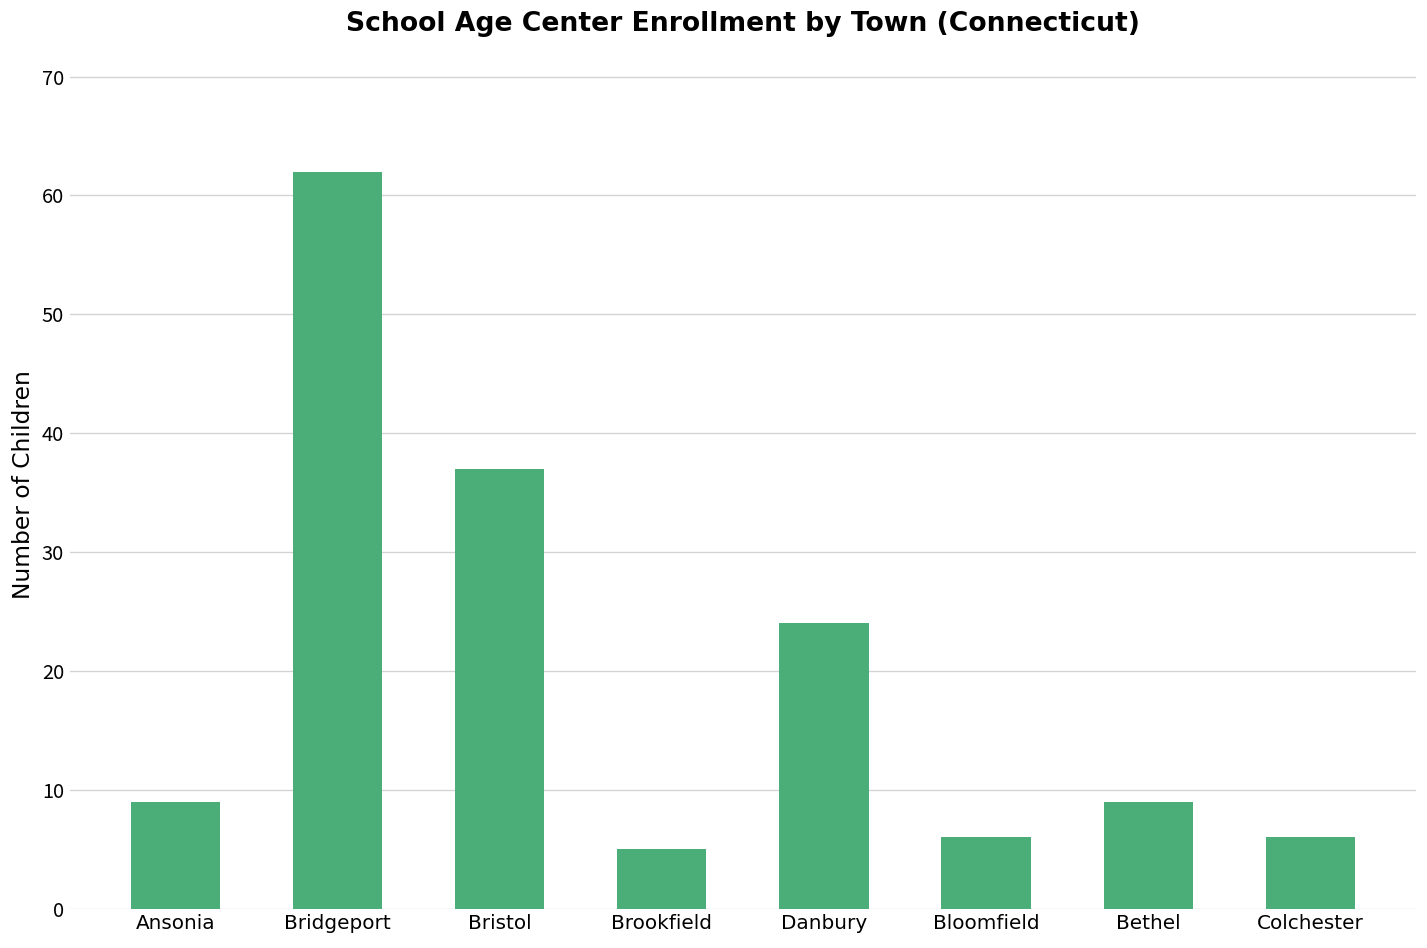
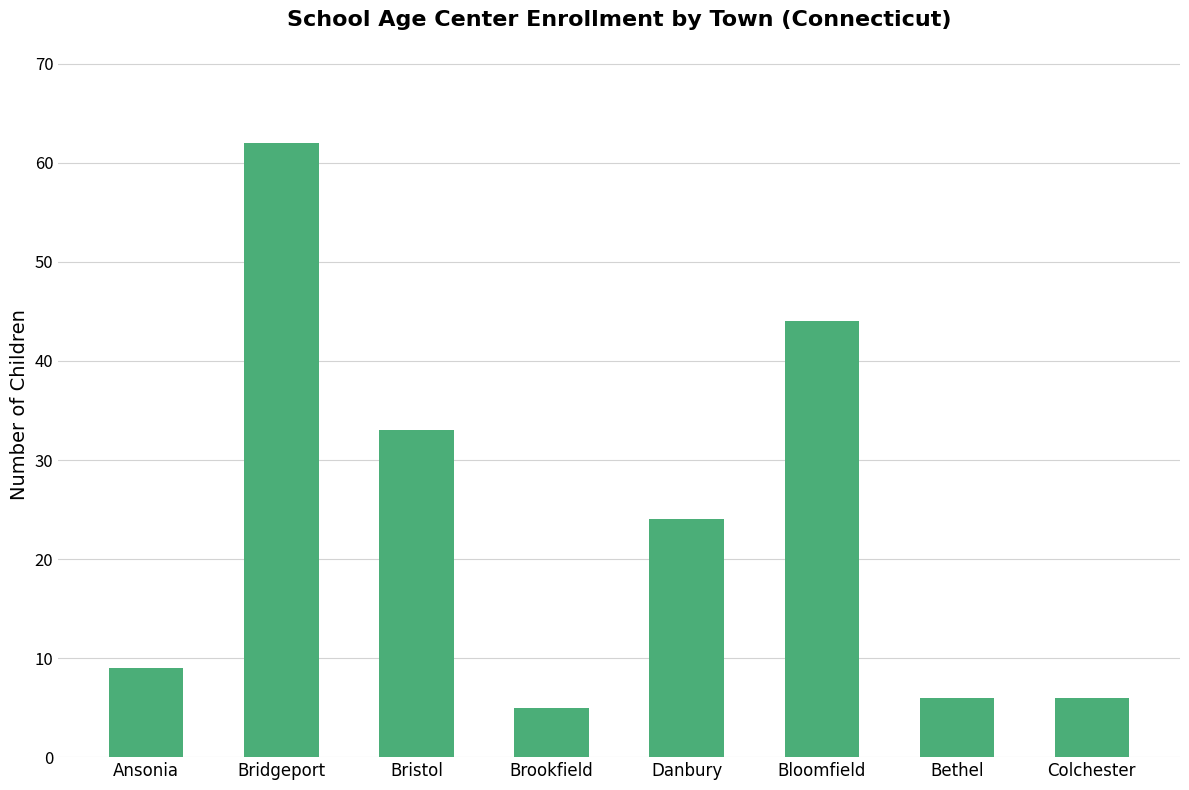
Bristol: 37 -> 33
Bloomfield: 6 -> 44
Bethel: 9 -> 6
